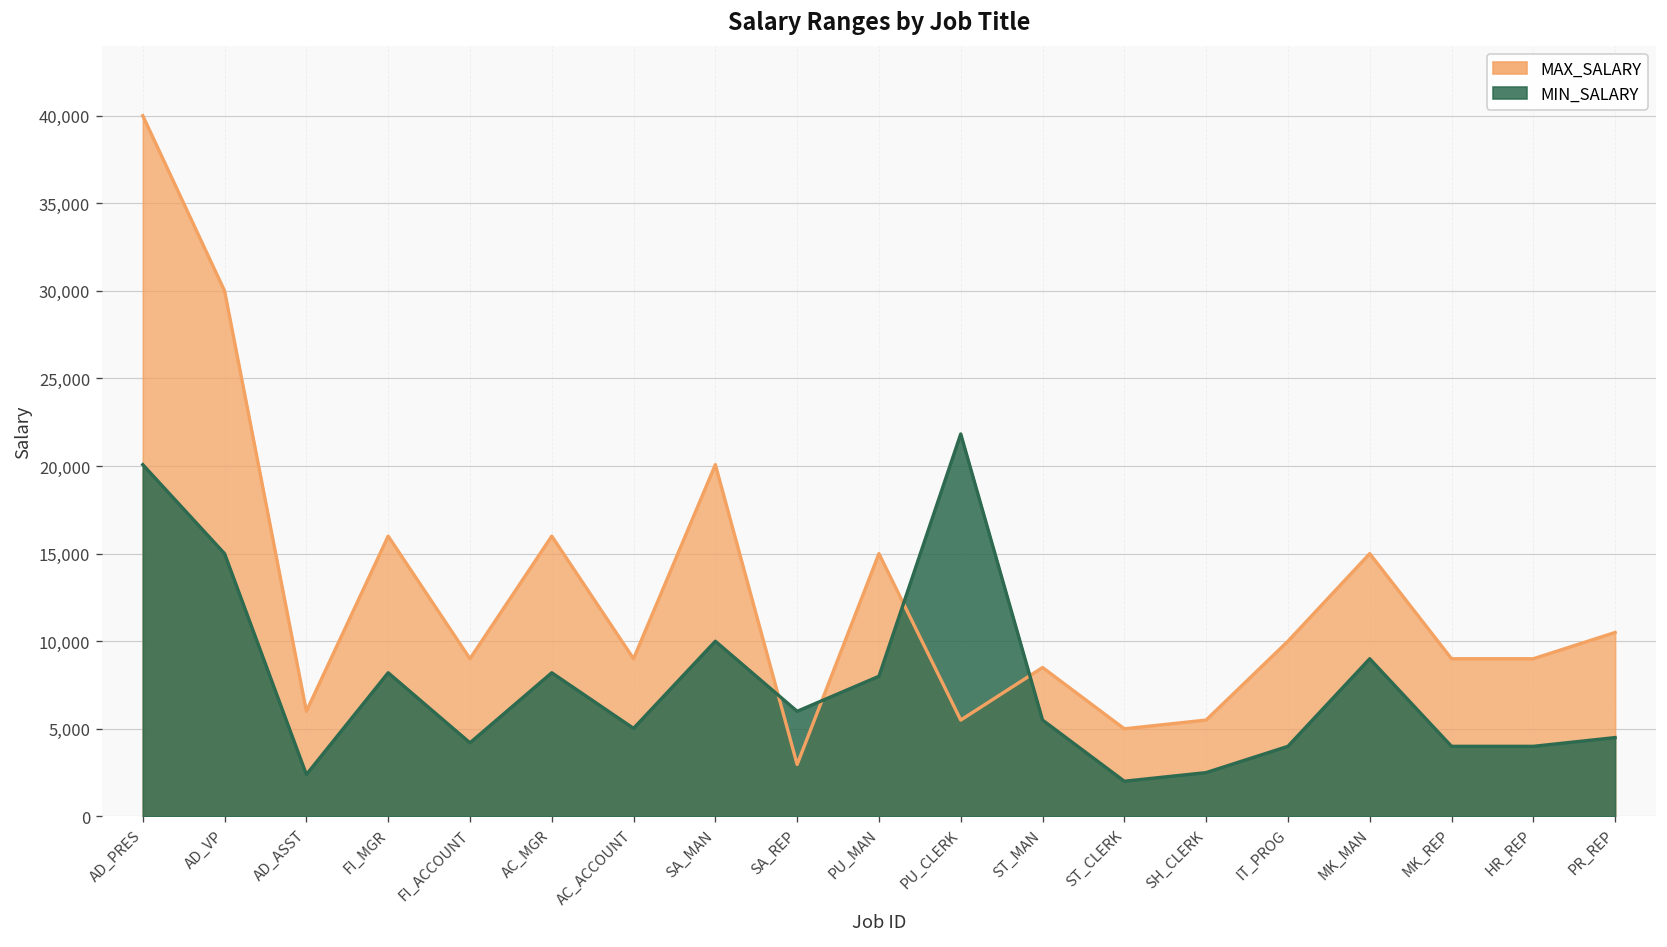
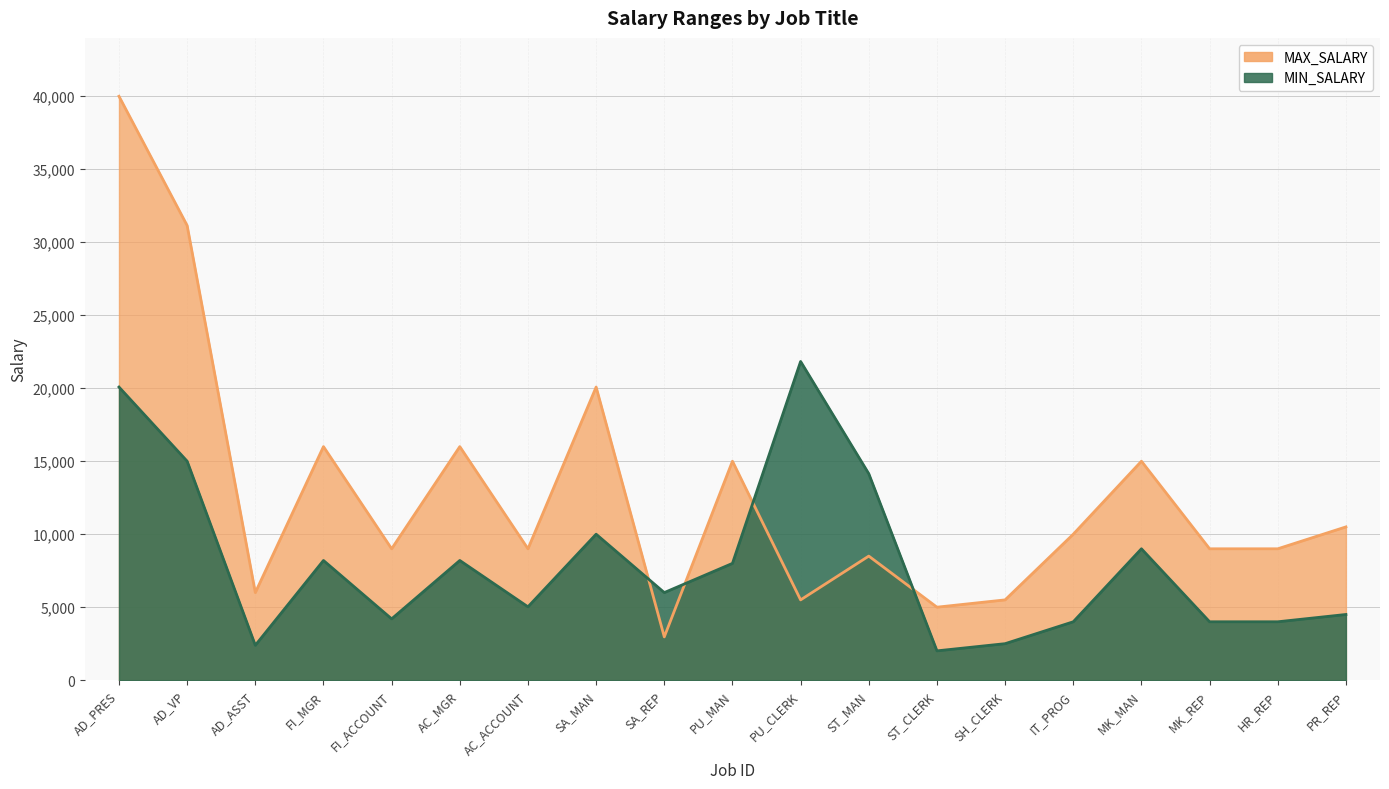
MAX_SALARY, AD_VP: 30,000 -> 31,100
MIN_SALARY, ST_MAN: 5,500 -> 14,100
